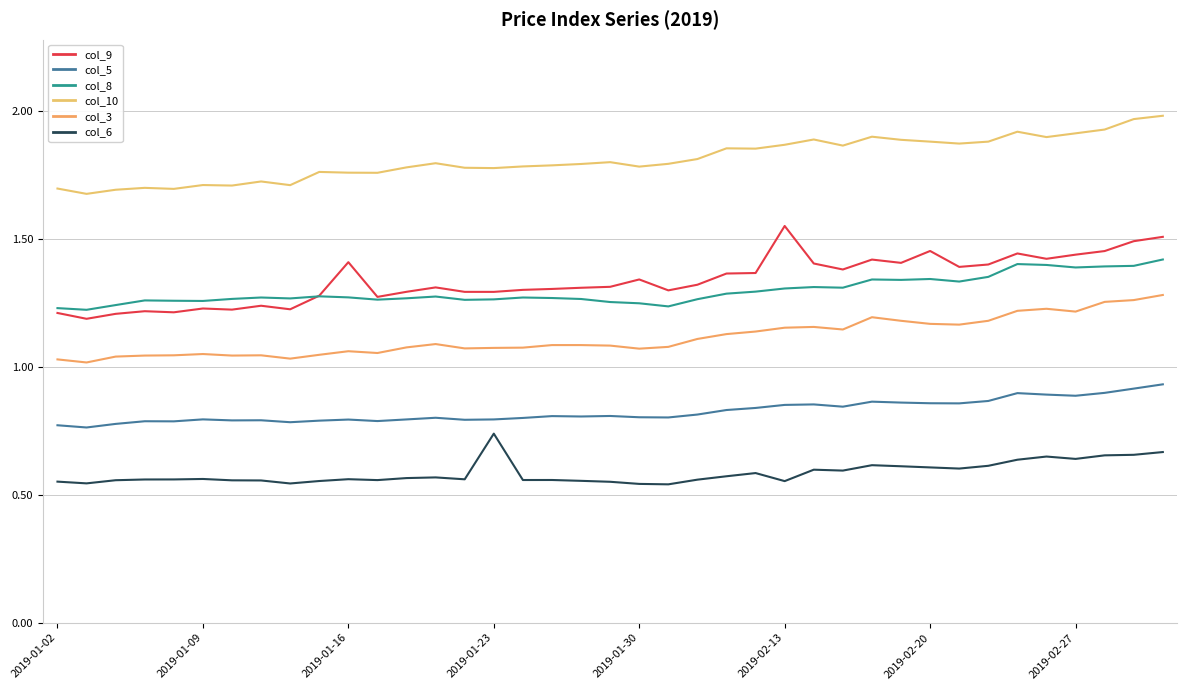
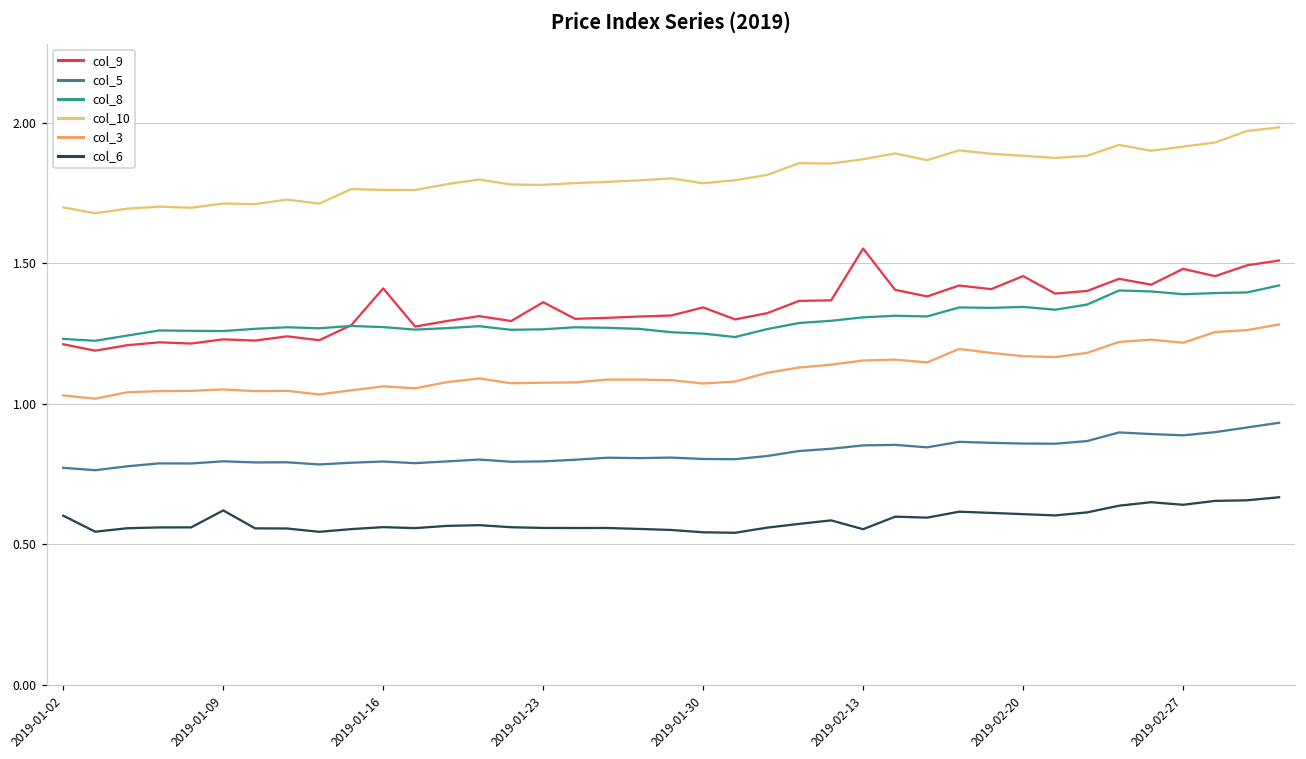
col_6, 2019-01-02: 0.55 -> 0.60
col_6, 2019-01-09: 0.56 -> 0.62
col_9, 2019-01-23: 1.29 -> 1.36
col_6, 2019-01-23: 0.74 -> 0.56
col_9, 2019-02-27: 1.44 -> 1.48
